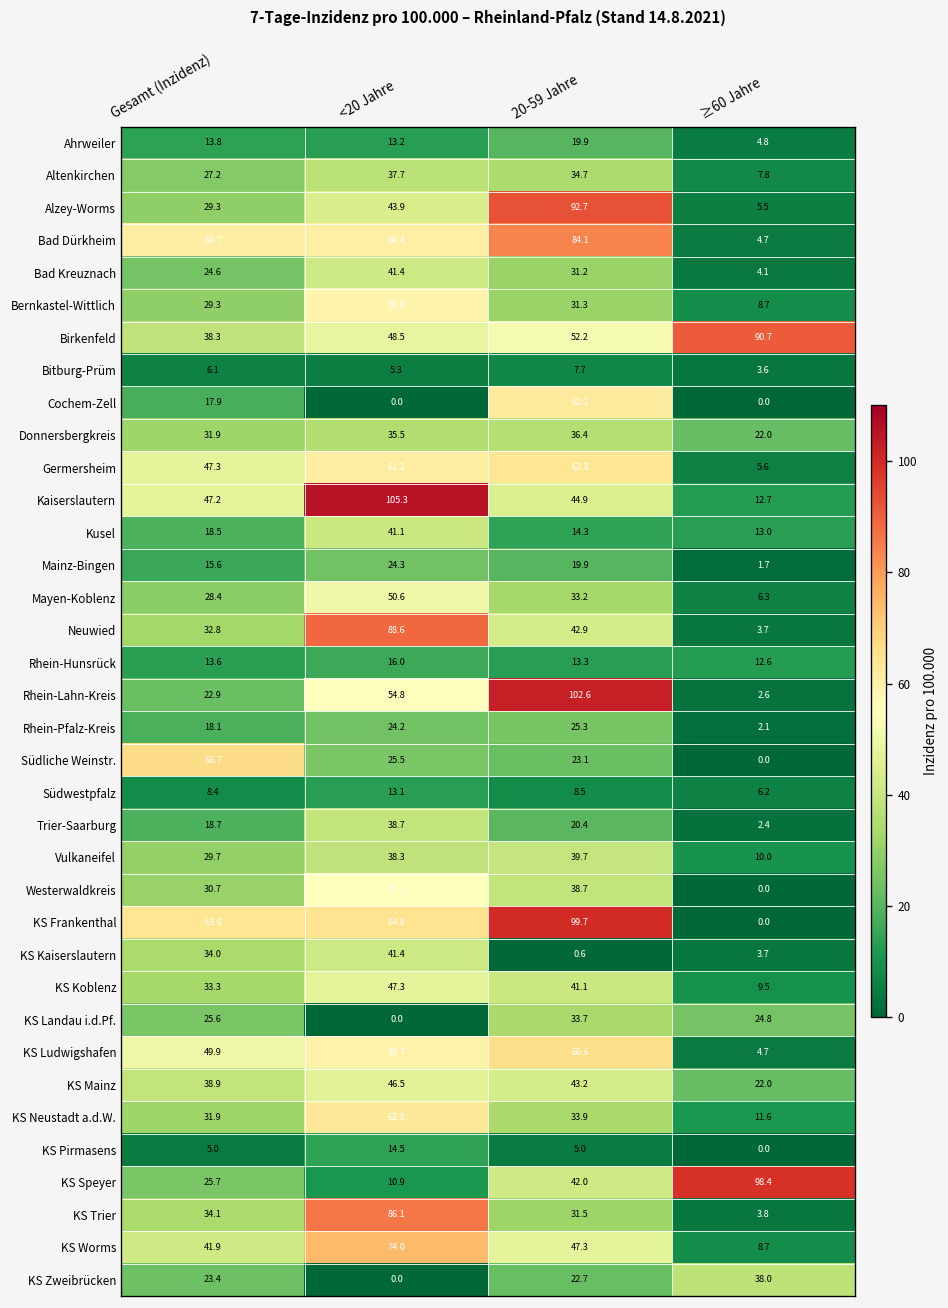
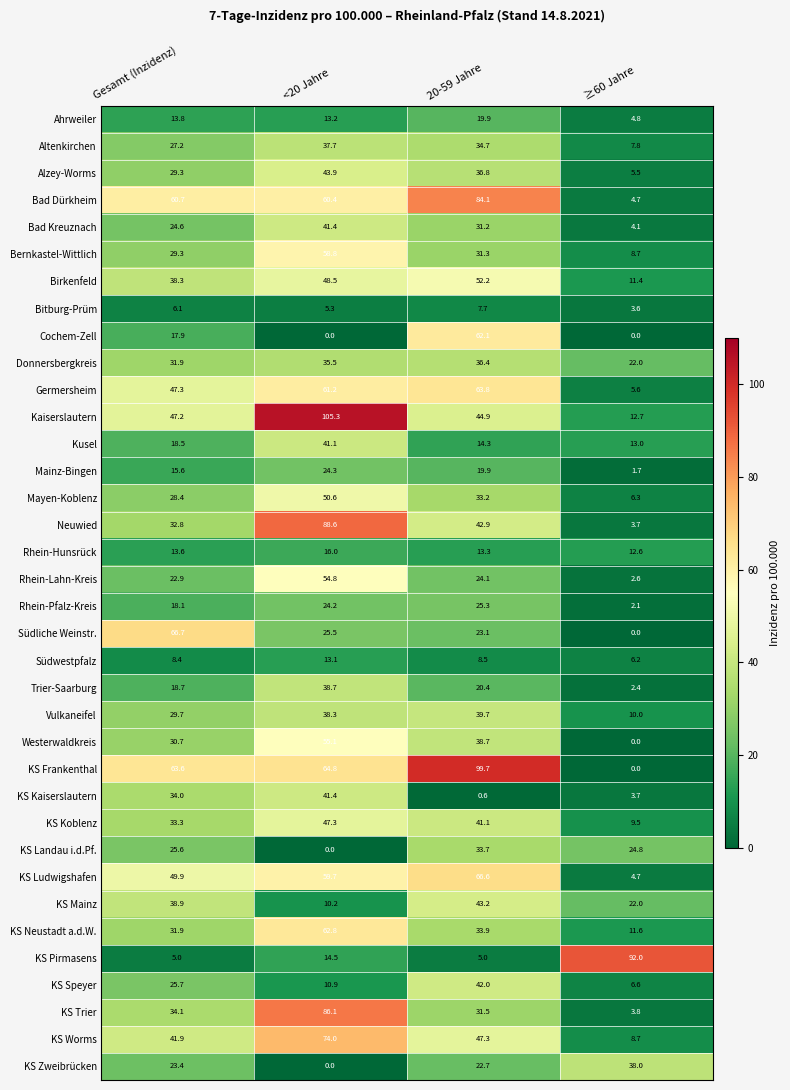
Alzey-Worms, 20-59 Jahre: 92.7 -> 36.8
Birkenfeld, ≥60 Jahre: 90.7 -> 11.4
Rhein-Lahn-Kreis, 20-59 Jahre: 102.6 -> 24.1
KS Mainz, <20 Jahre: 46.5 -> 10.2
KS Pirmasens, ≥60 Jahre: 0.0 -> 92.0
KS Speyer, ≥60 Jahre: 98.4 -> 6.6
